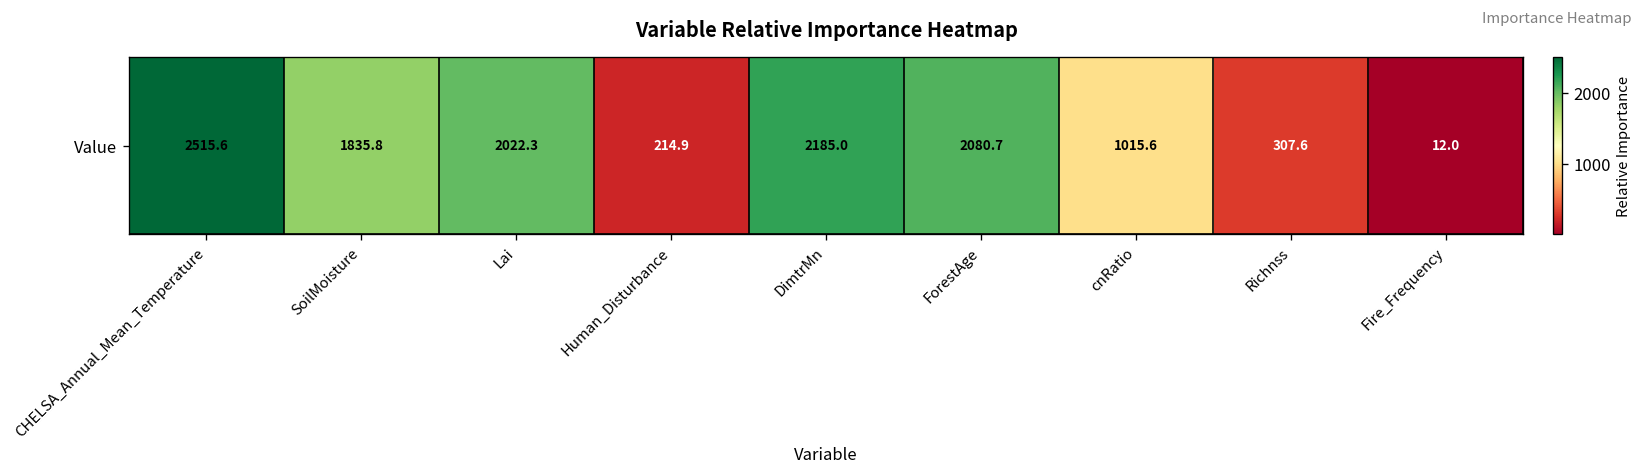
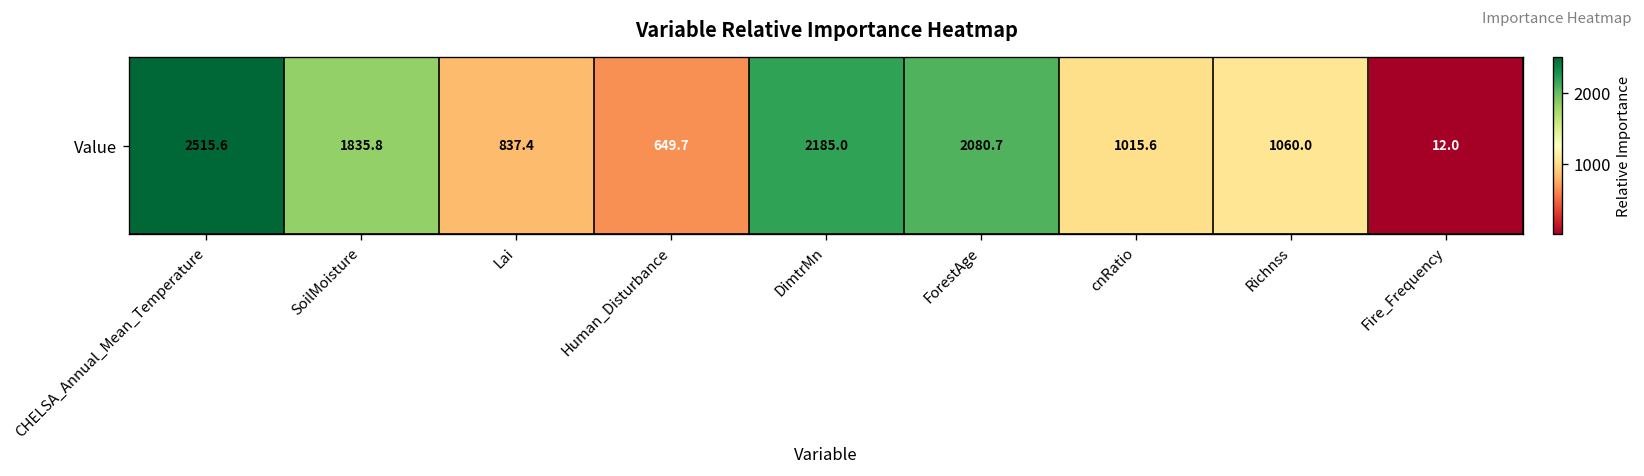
Value, Lai: 2022.3 -> 837.4
Value, Human_Disturbance: 214.9 -> 649.7
Value, Richnss: 307.6 -> 1060.0
